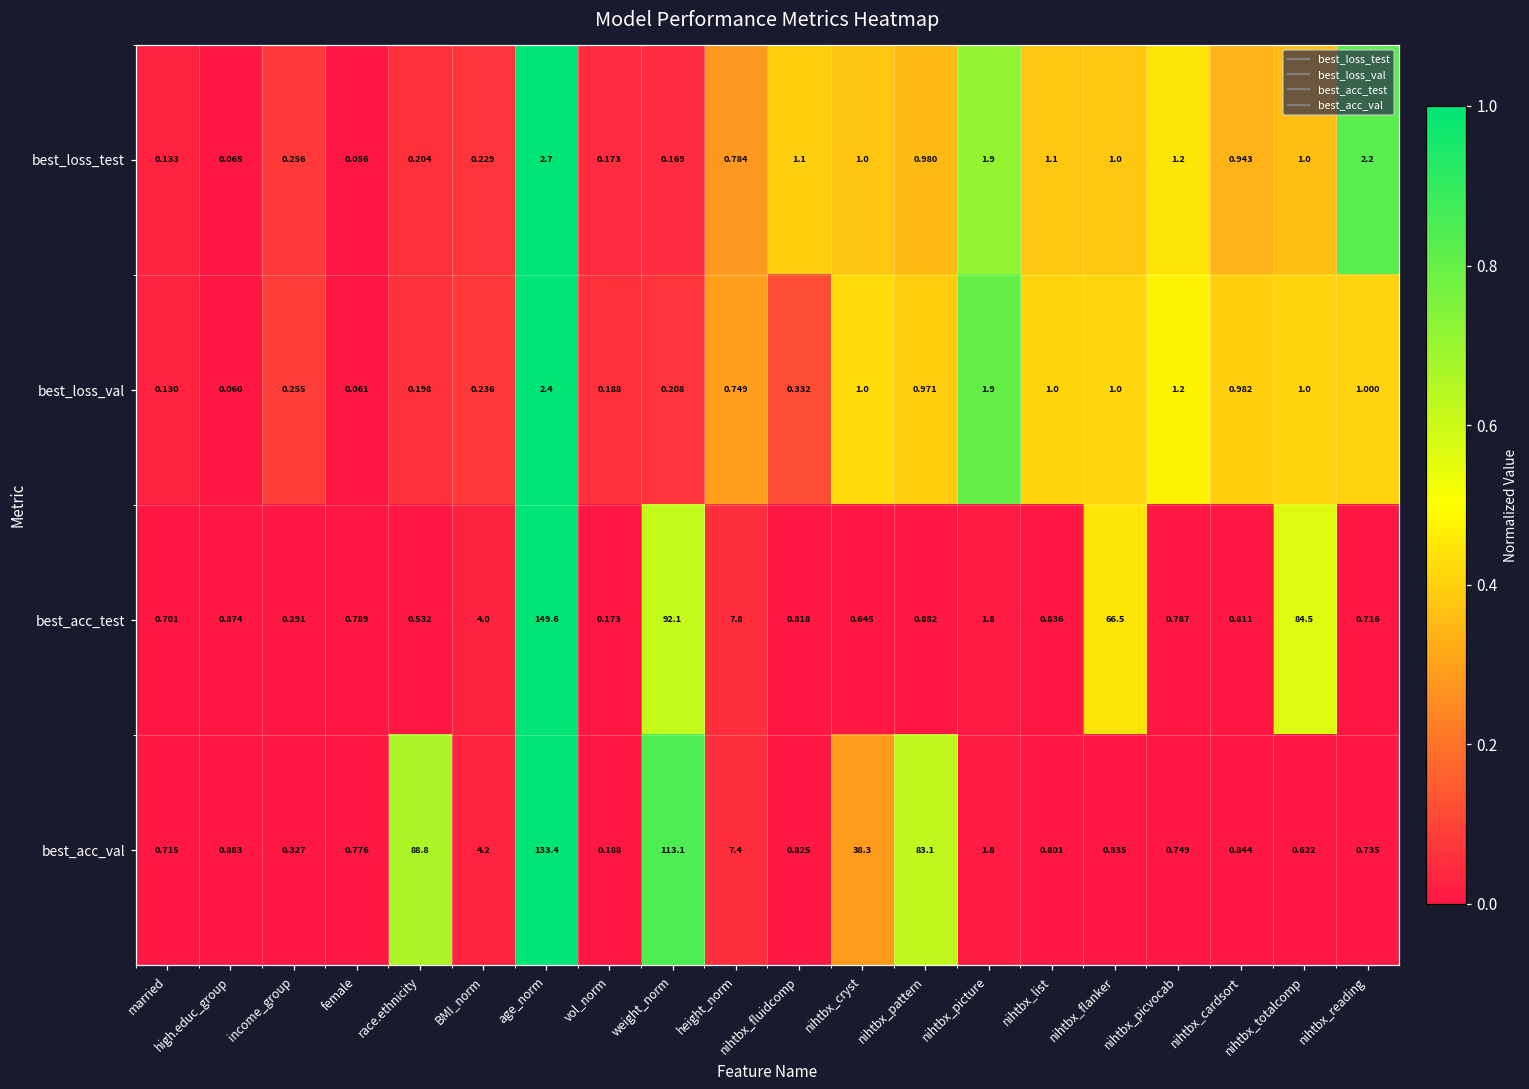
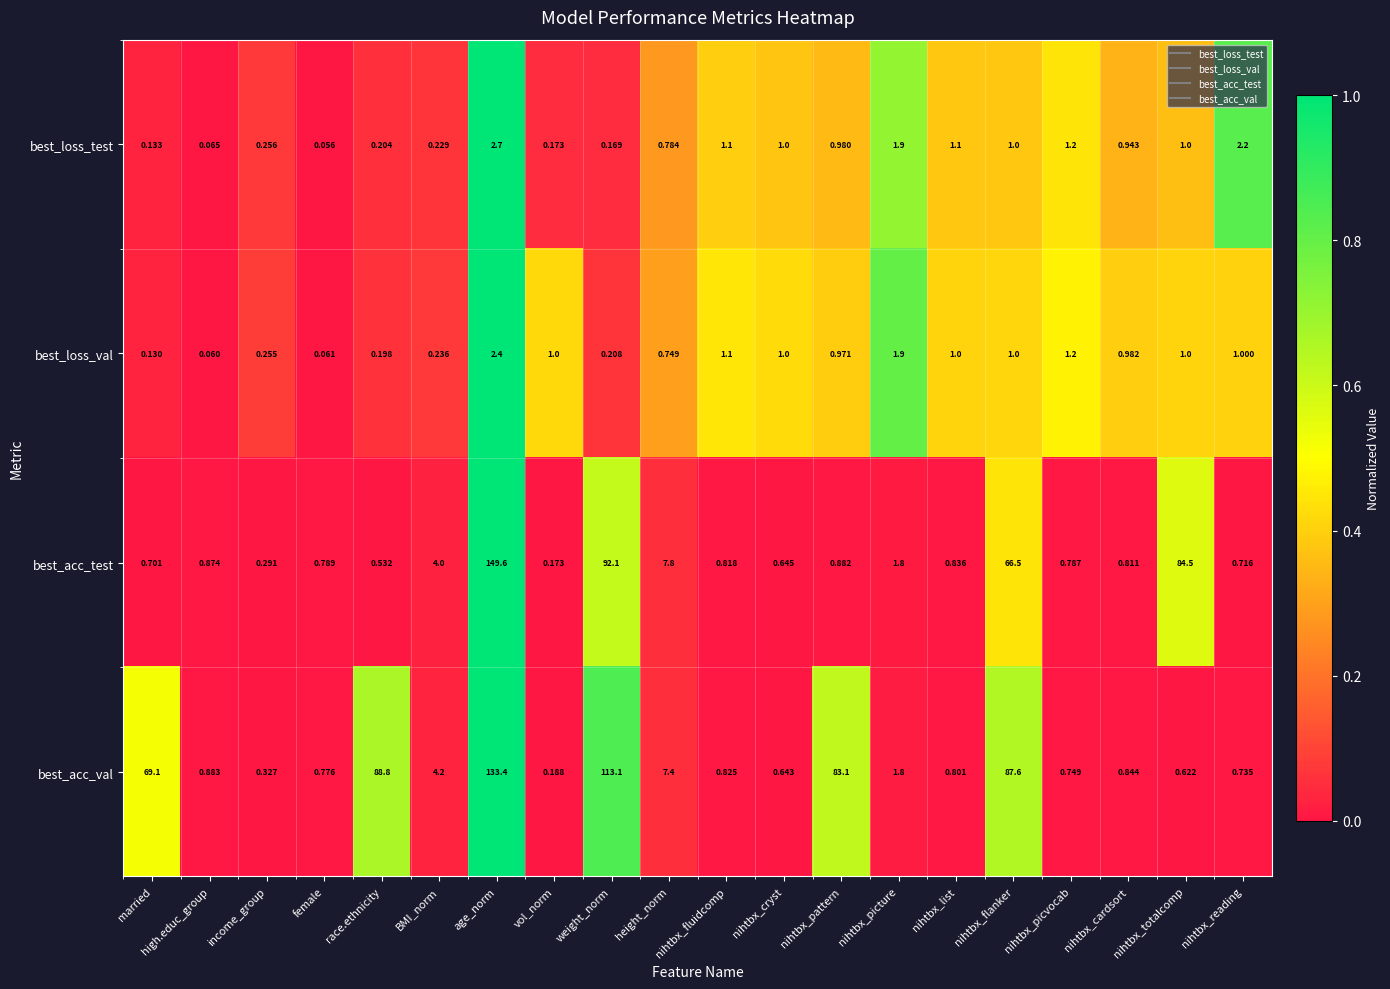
best_loss_val, vol_norm: 0.188 -> 1.0
best_loss_val, nihtbx_fluidcomp: 0.332 -> 1.1
best_acc_val, married: 0.715 -> 69.1
best_acc_val, nihtbx_cryst: 38.3 -> 0.643
best_acc_val, nihtbx_flanker: 0.835 -> 87.6
